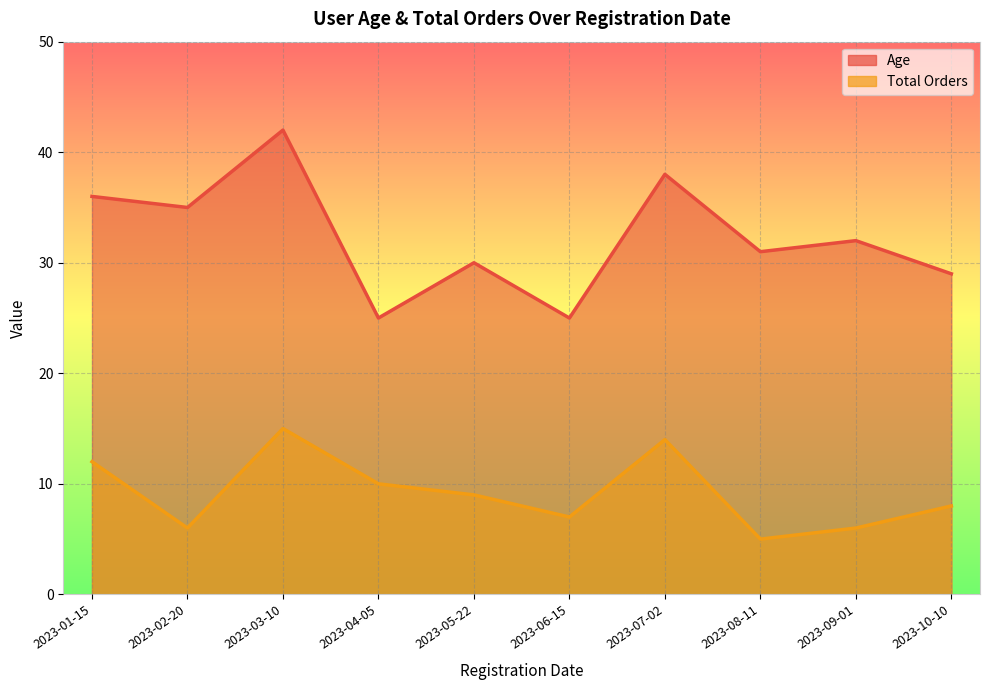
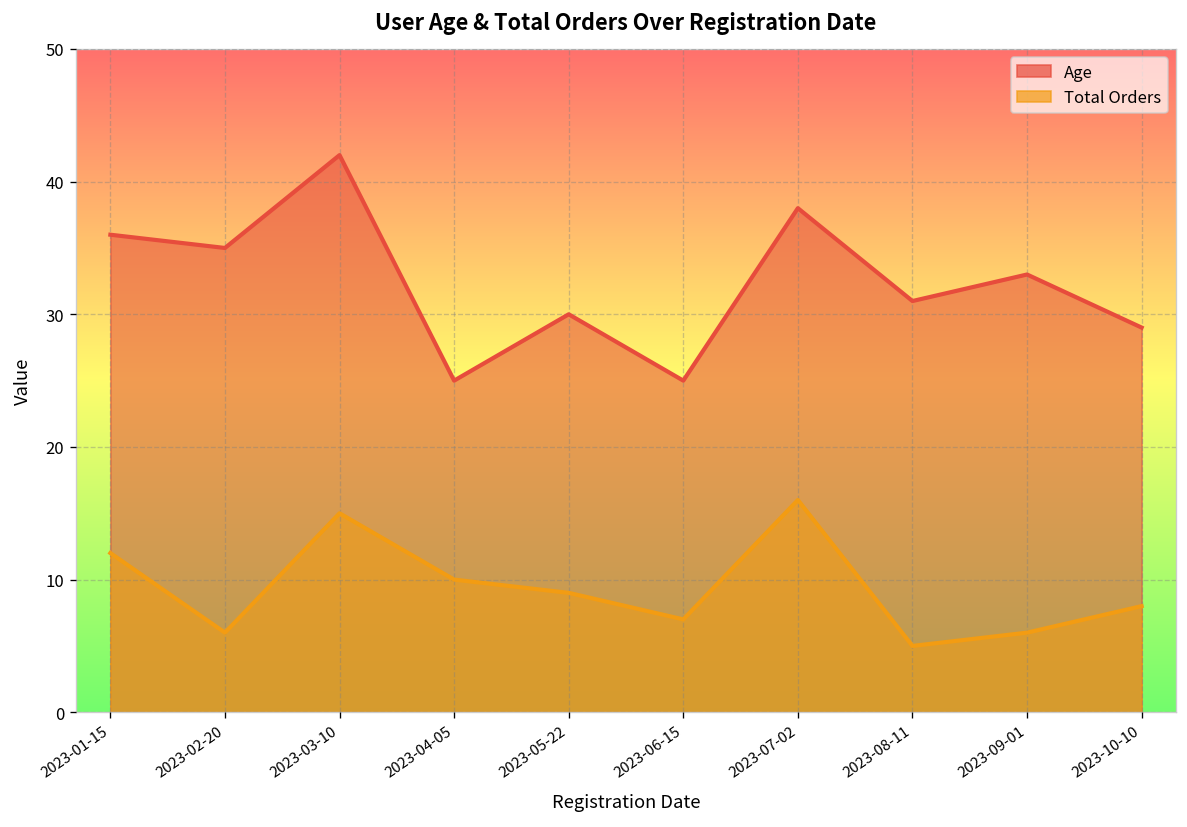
Total Orders, 2023-07-02: 14 -> 16
Age, 2023-09-01: 32 -> 33
